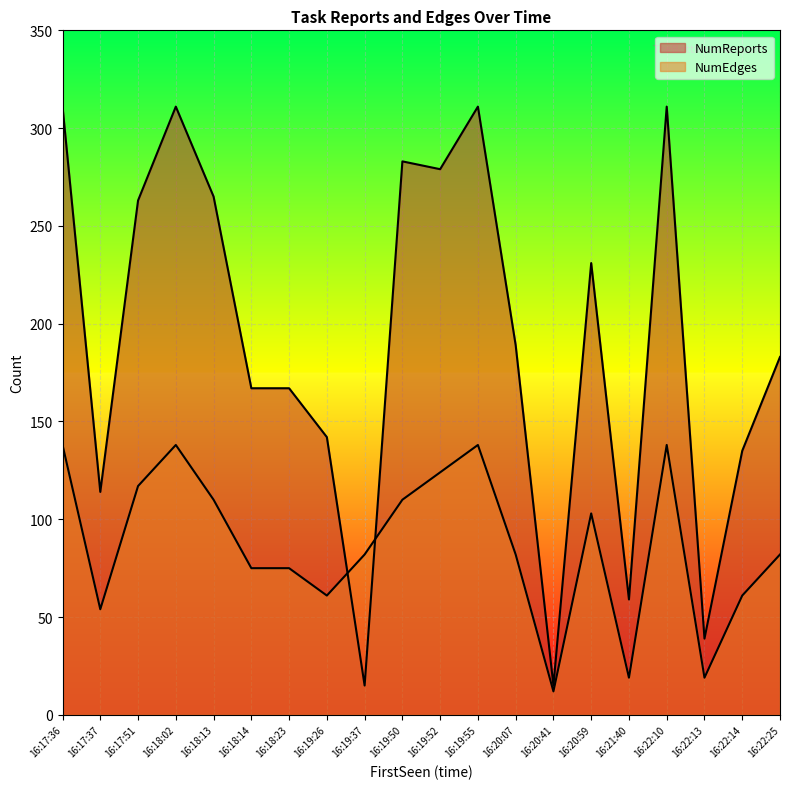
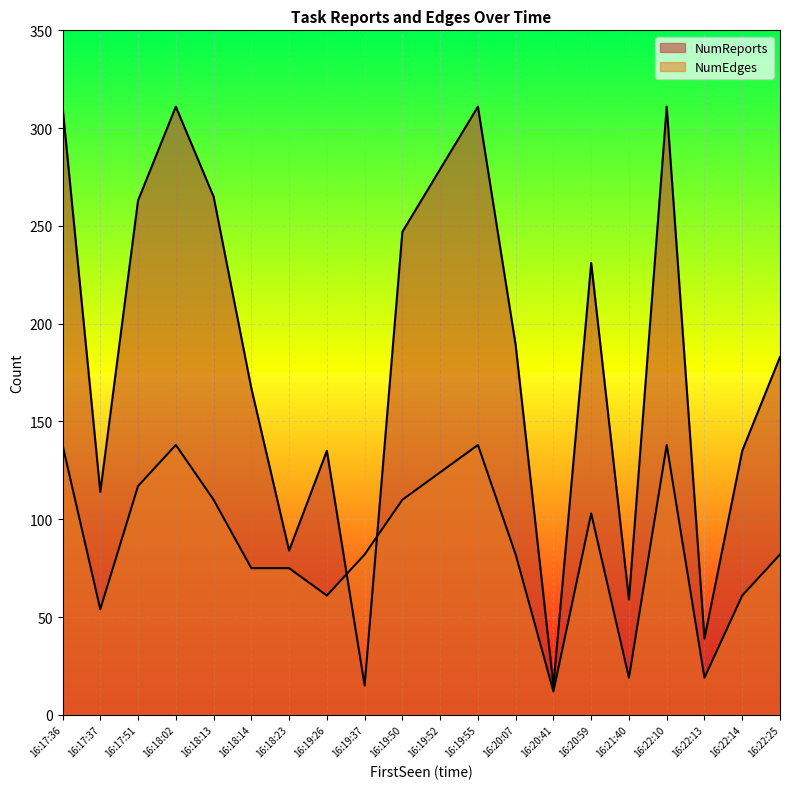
NumReports, 16:18:23: 167 -> 84
NumReports, 16:19:26: 142 -> 135
NumReports, 16:19:50: 283 -> 247
